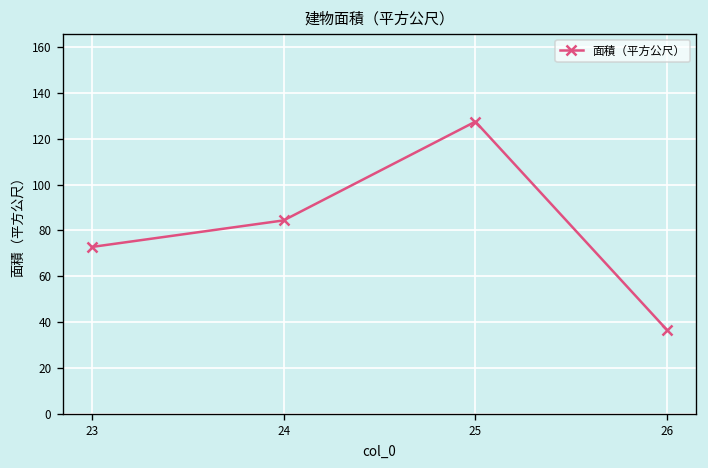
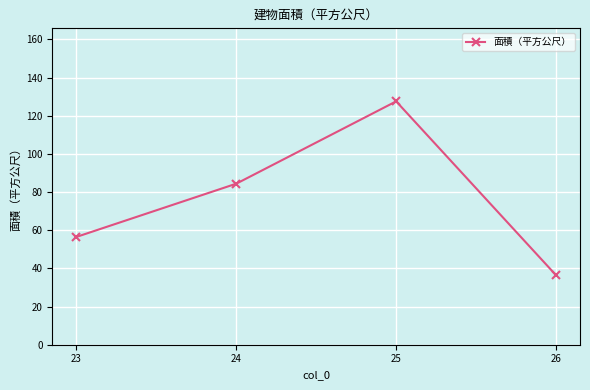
23: 73 -> 57
